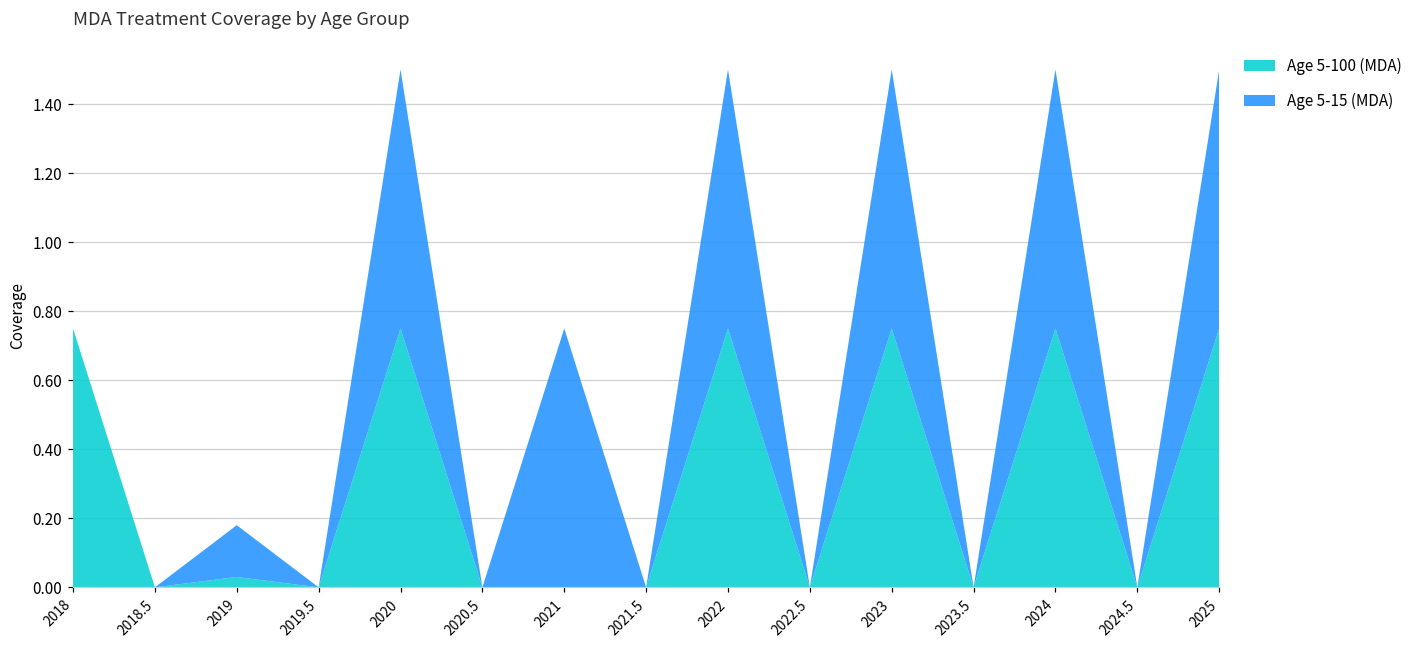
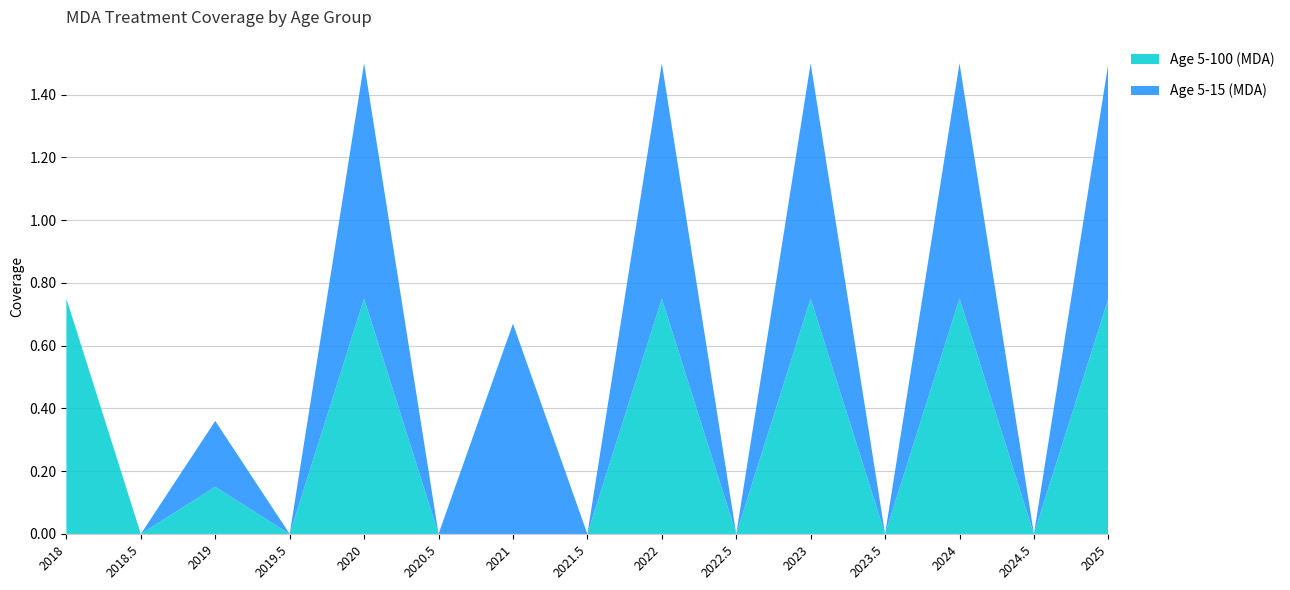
Age 5-100 (MDA), 2019: 0.03 -> 0.15
Age 5-15 (MDA), 2019: 0.15 -> 0.21
Age 5-15 (MDA), 2021: 0.75 -> 0.67
